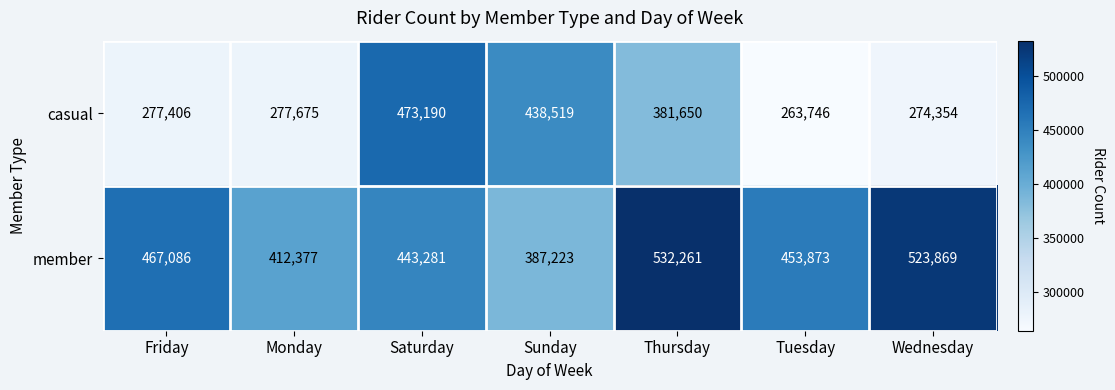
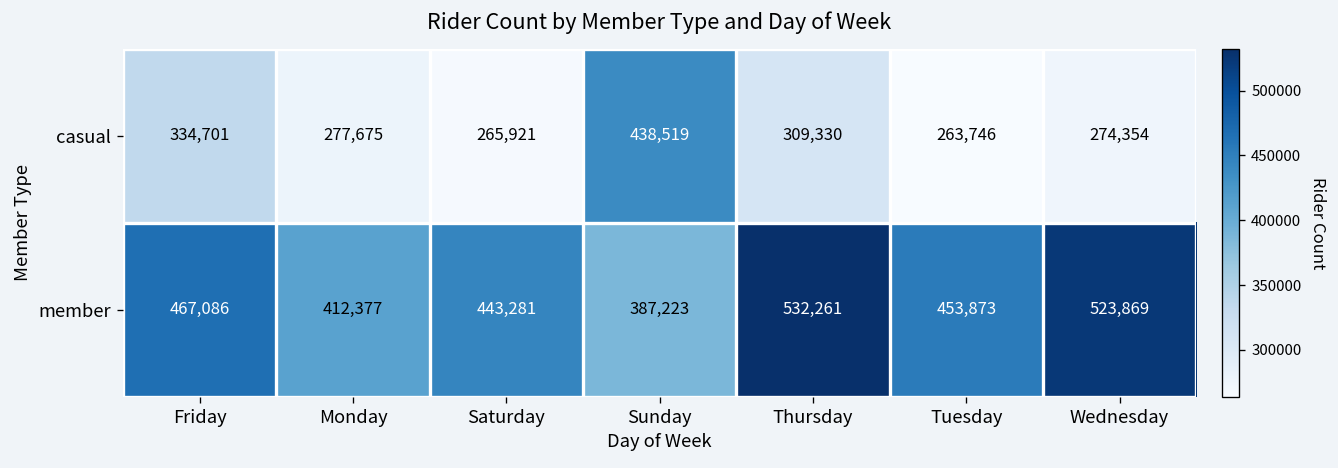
casual, Friday: 277,406 -> 334,701
casual, Saturday: 473,190 -> 265,921
casual, Thursday: 381,650 -> 309,330
